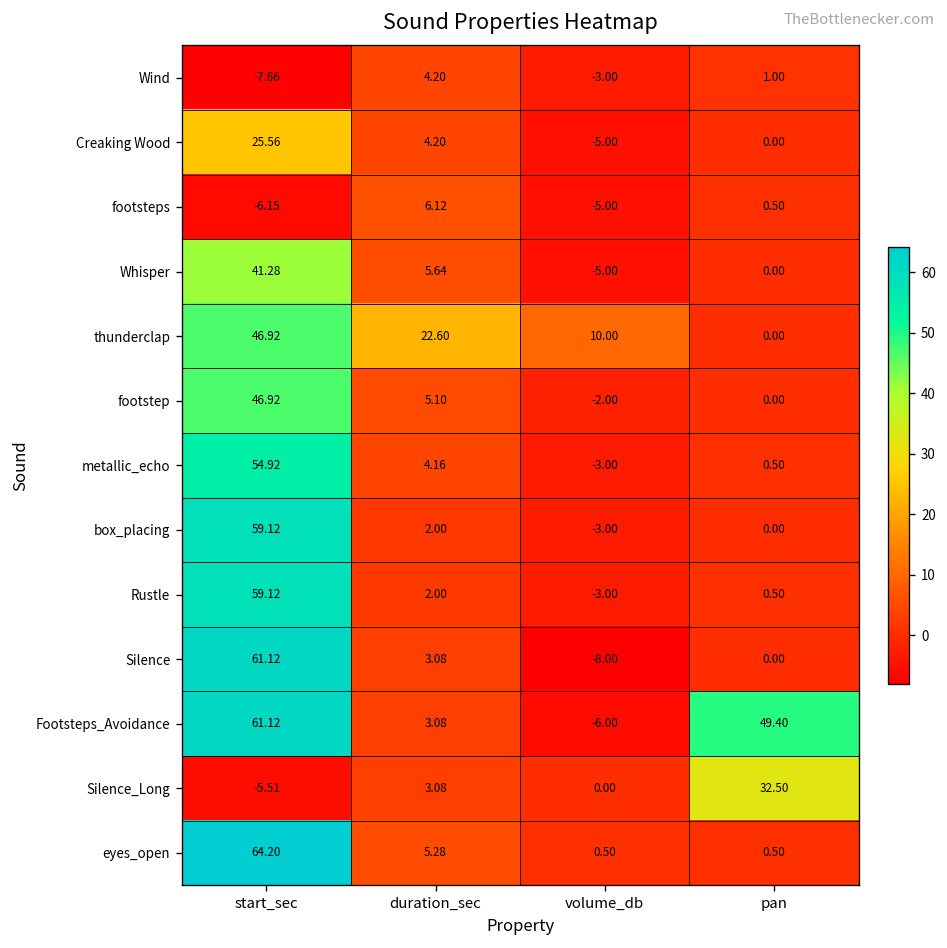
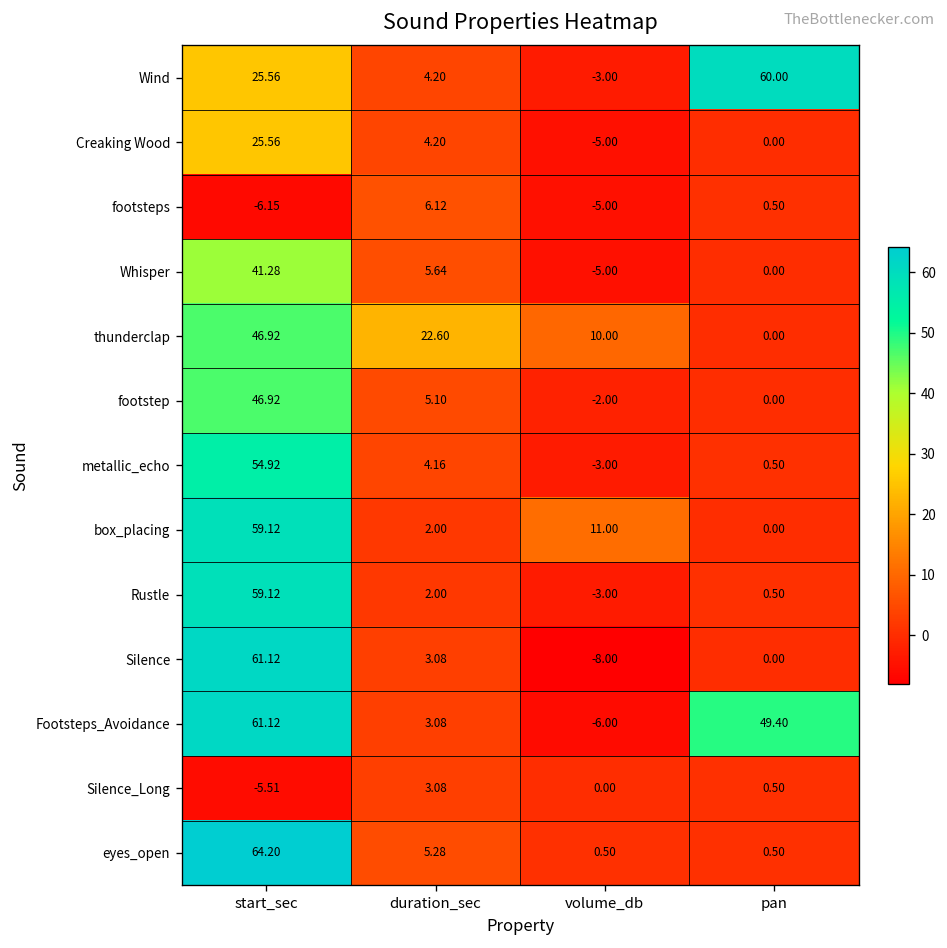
Wind, start_sec: -7.66 -> 25.56
Wind, pan: 1.00 -> 60.00
box_placing, volume_db: -3.00 -> 11.00
Silence_Long, pan: 32.50 -> 0.50
